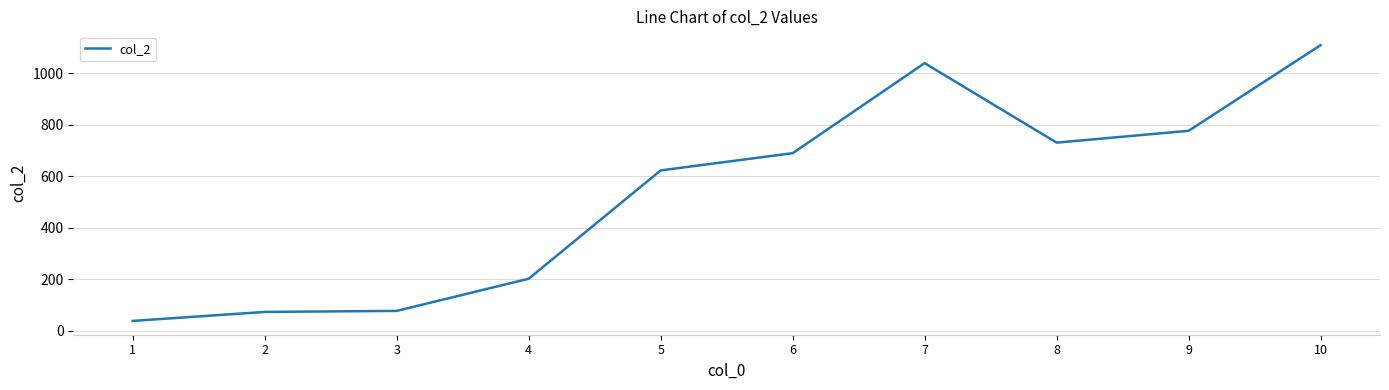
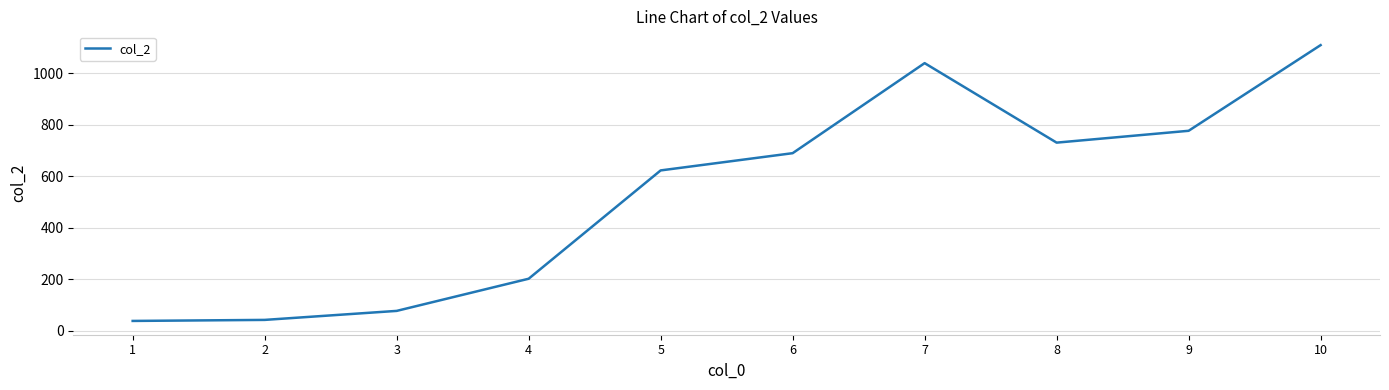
2: 70 -> 40
